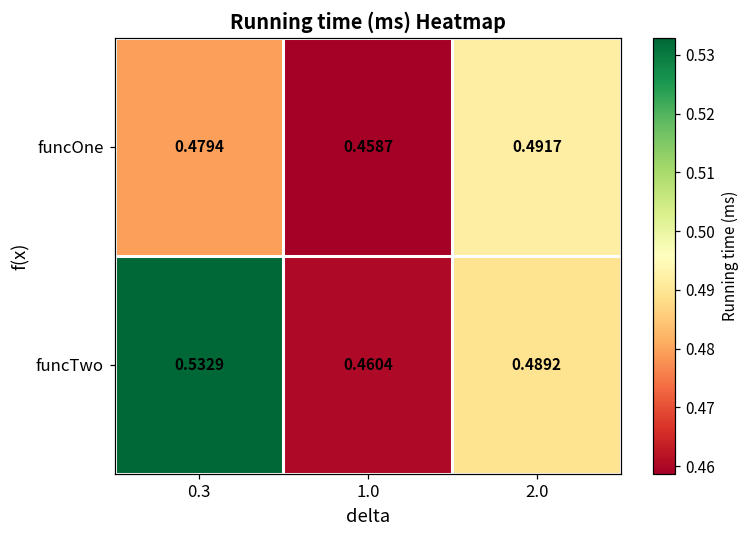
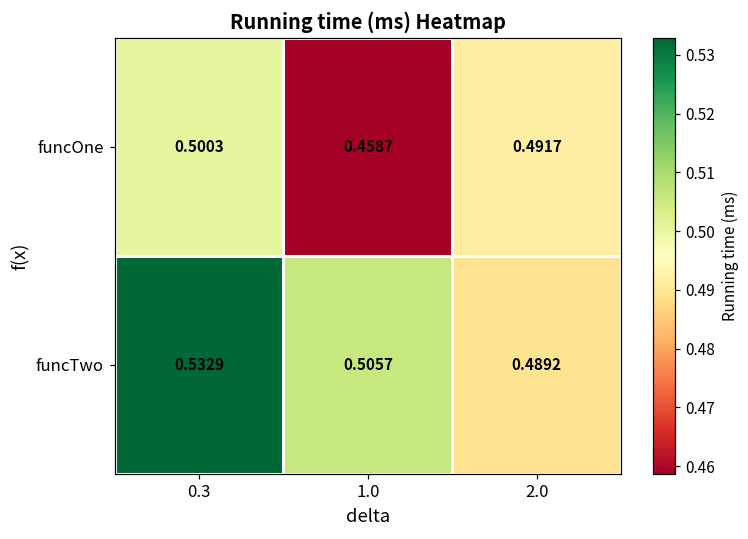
funcOne, 0.3: 0.4794 -> 0.5003
funcTwo, 1.0: 0.4604 -> 0.5057
